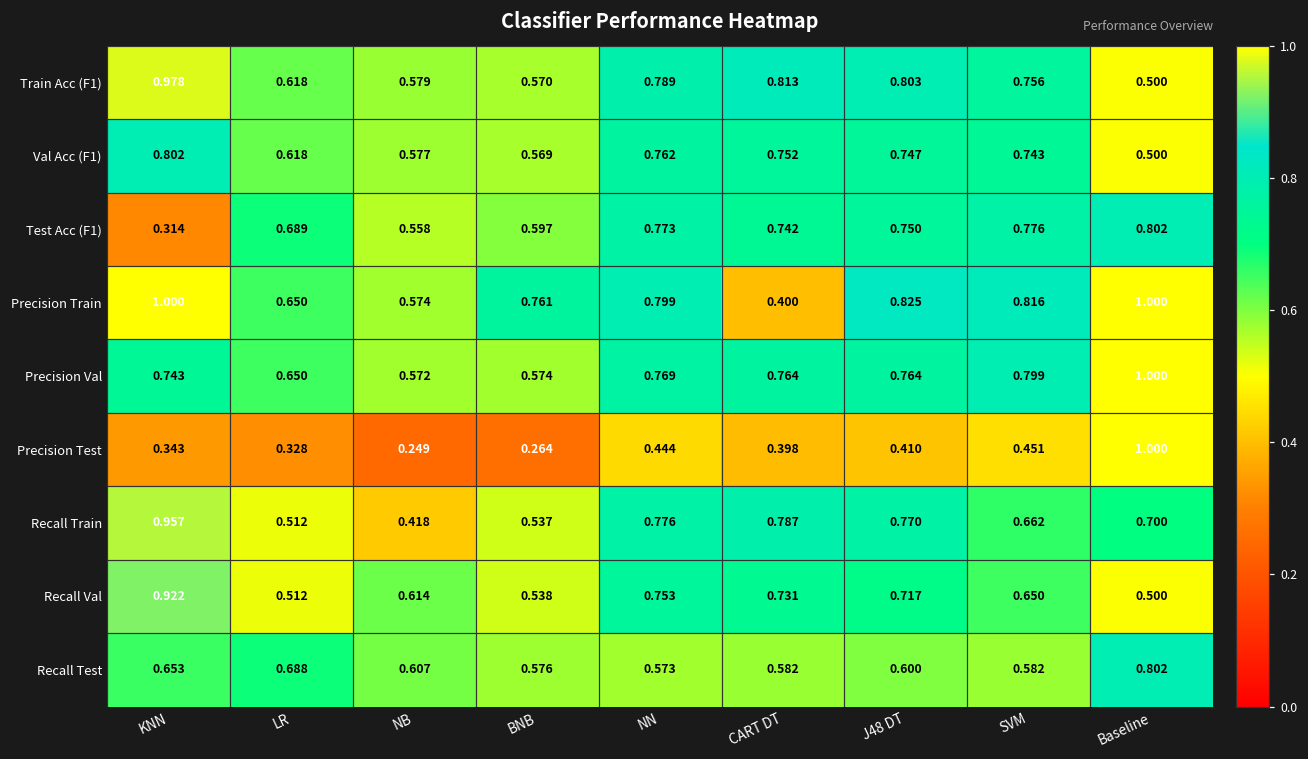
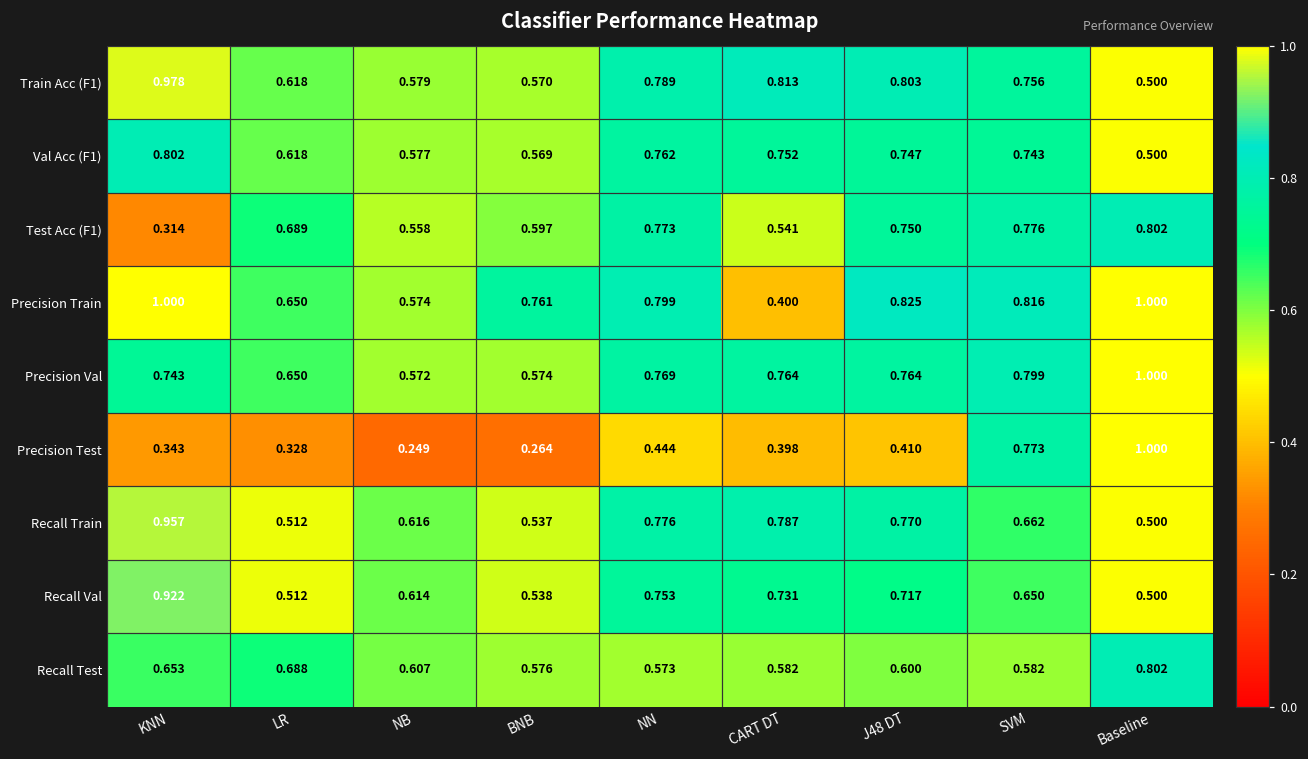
Test Acc (F1), CART DT: 0.742 -> 0.541
Precision Test, SVM: 0.451 -> 0.773
Recall Train, NB: 0.418 -> 0.616
Recall Train, Baseline: 0.700 -> 0.500
